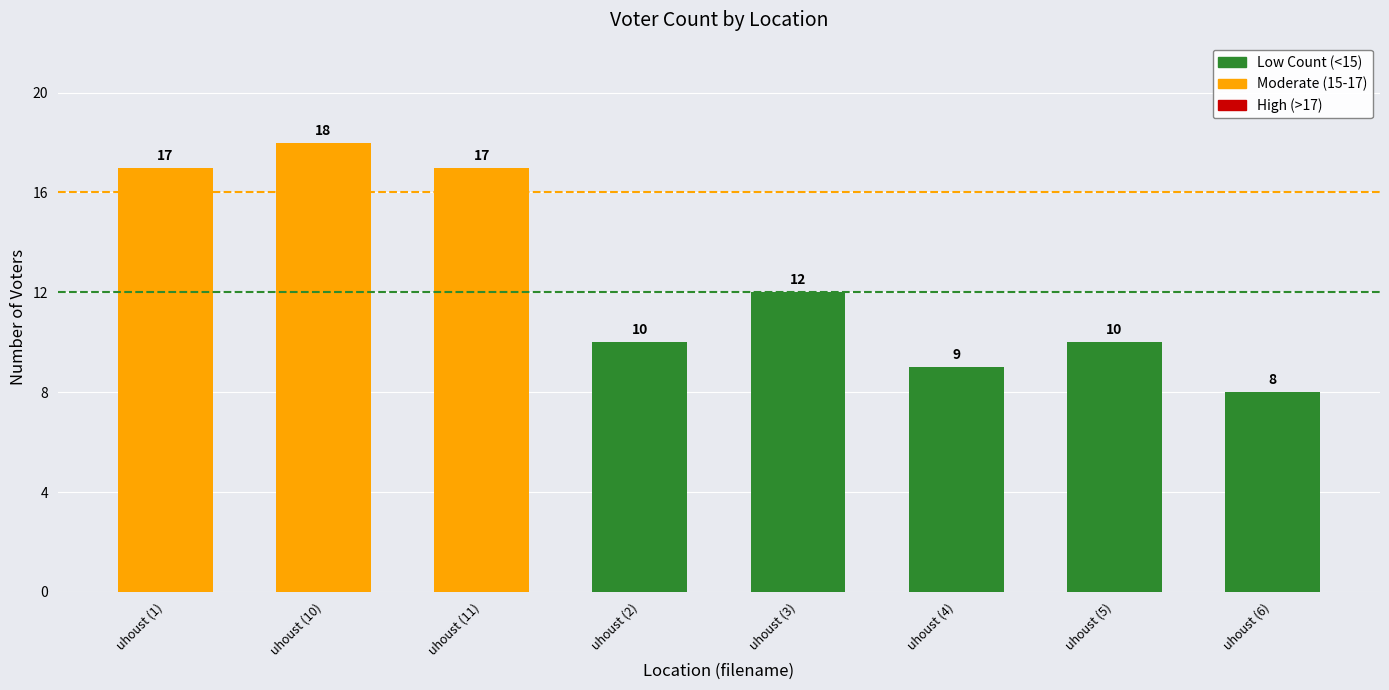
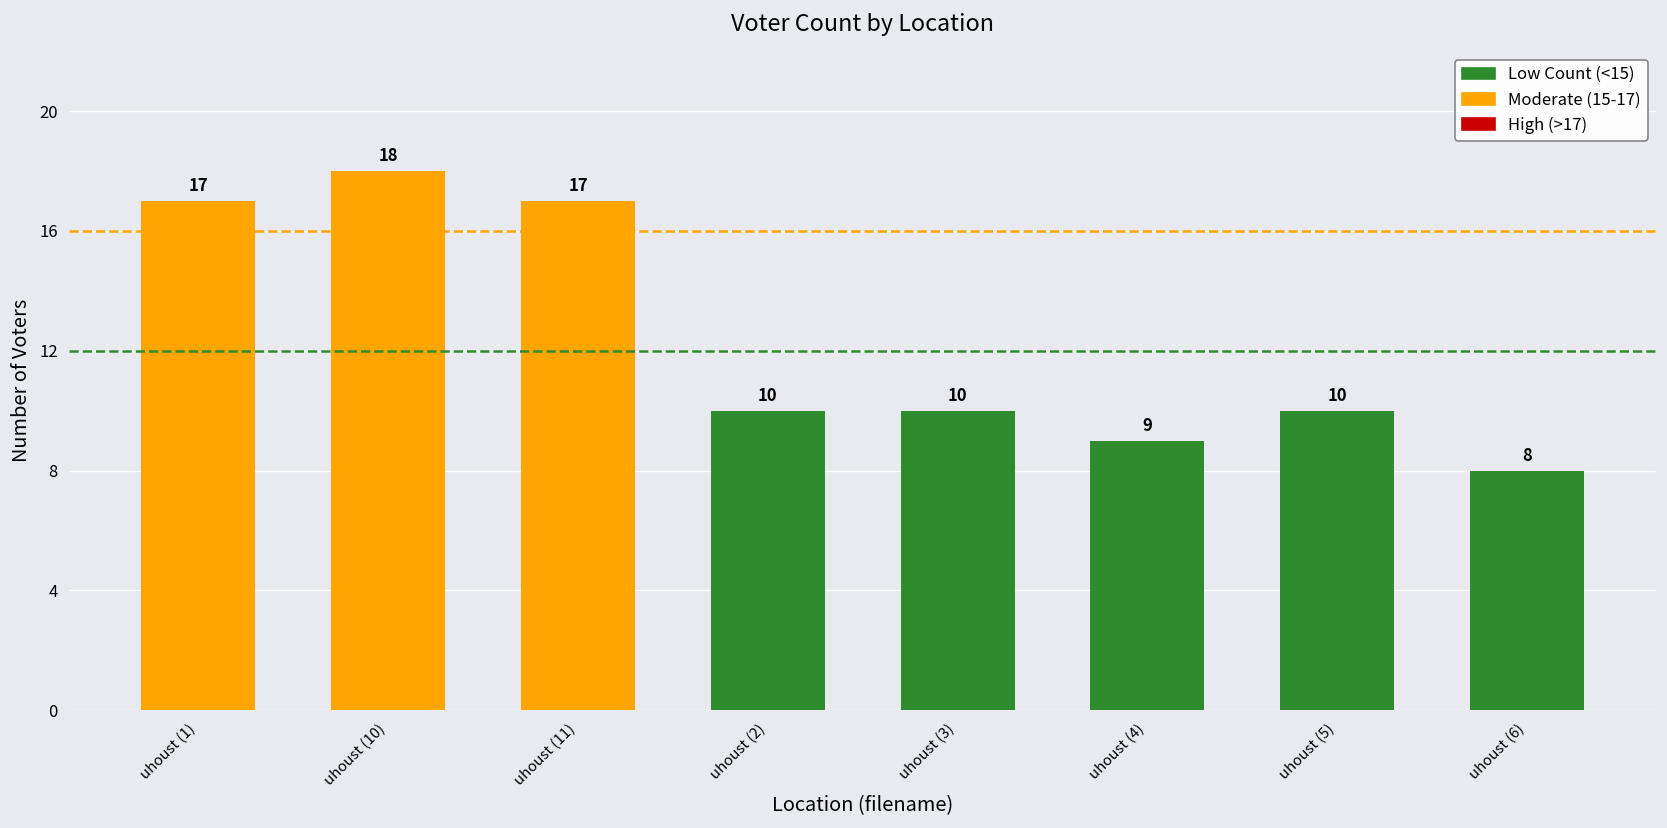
uhoust (3): 12 -> 10
